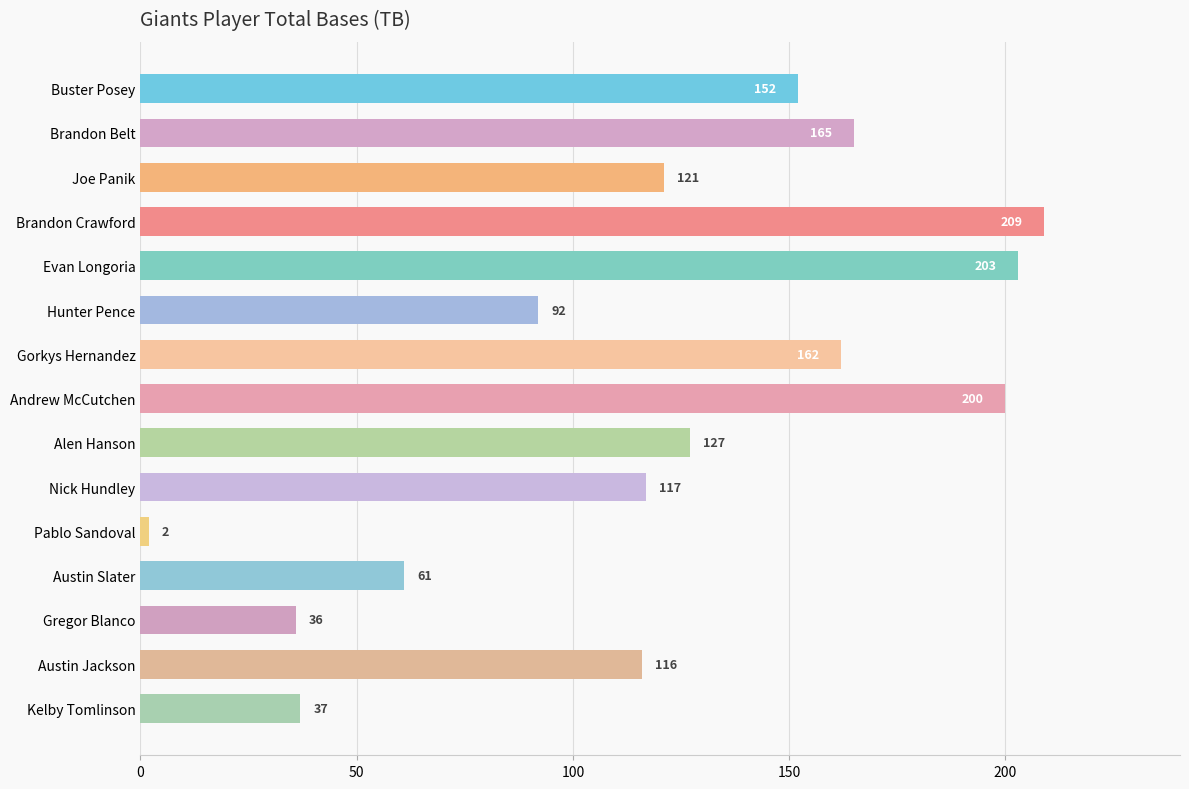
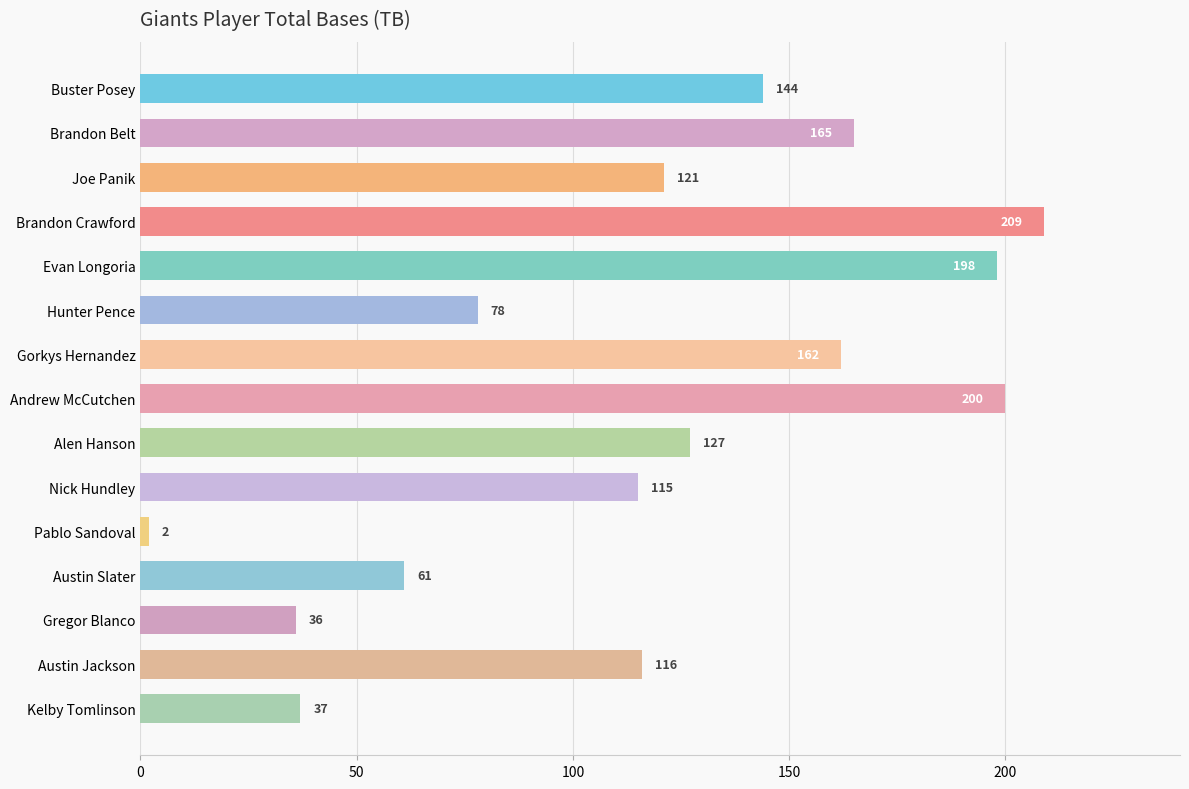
Buster Posey: 152 -> 144
Evan Longoria: 203 -> 198
Hunter Pence: 92 -> 78
Nick Hundley: 117 -> 115
